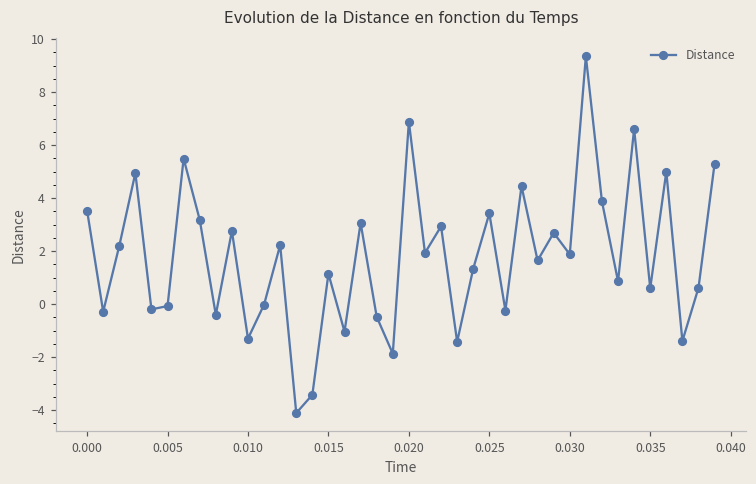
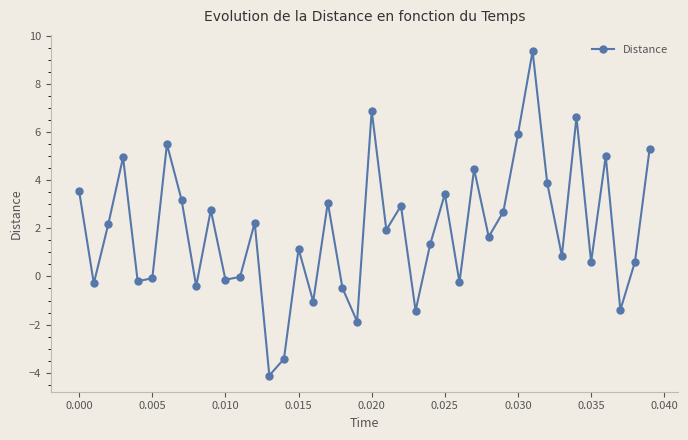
0.010: -1.3 -> -0.1
0.030: 1.9 -> 5.9
